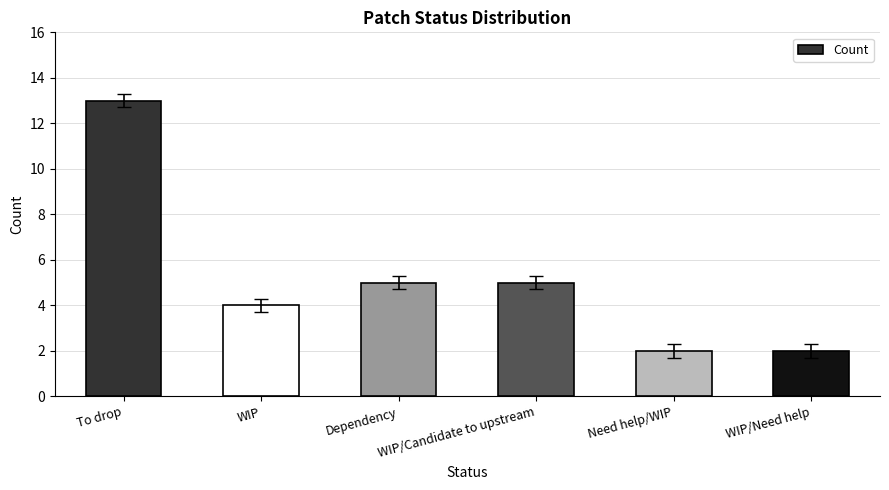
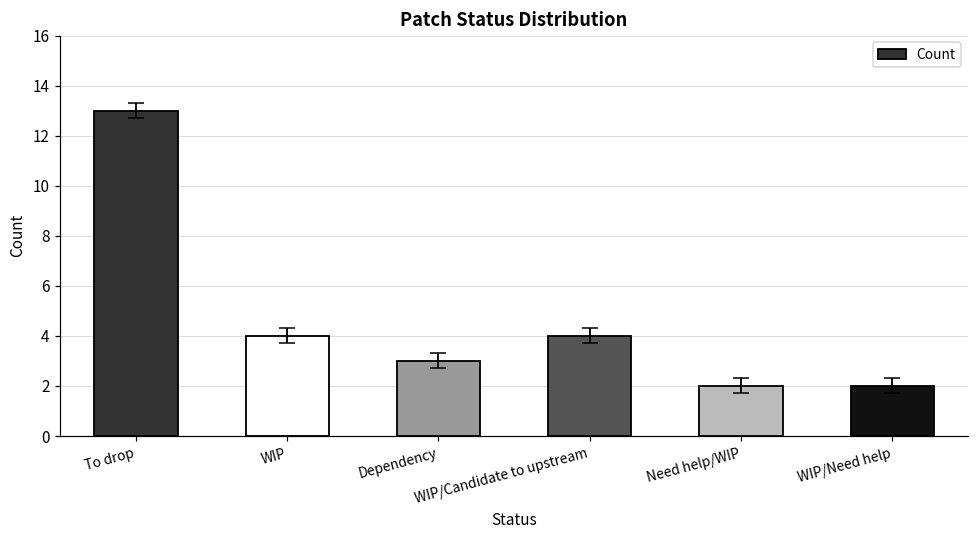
Count, Dependency: 5 -> 3
Count, WIP/Candidate to upstream: 5 -> 4
